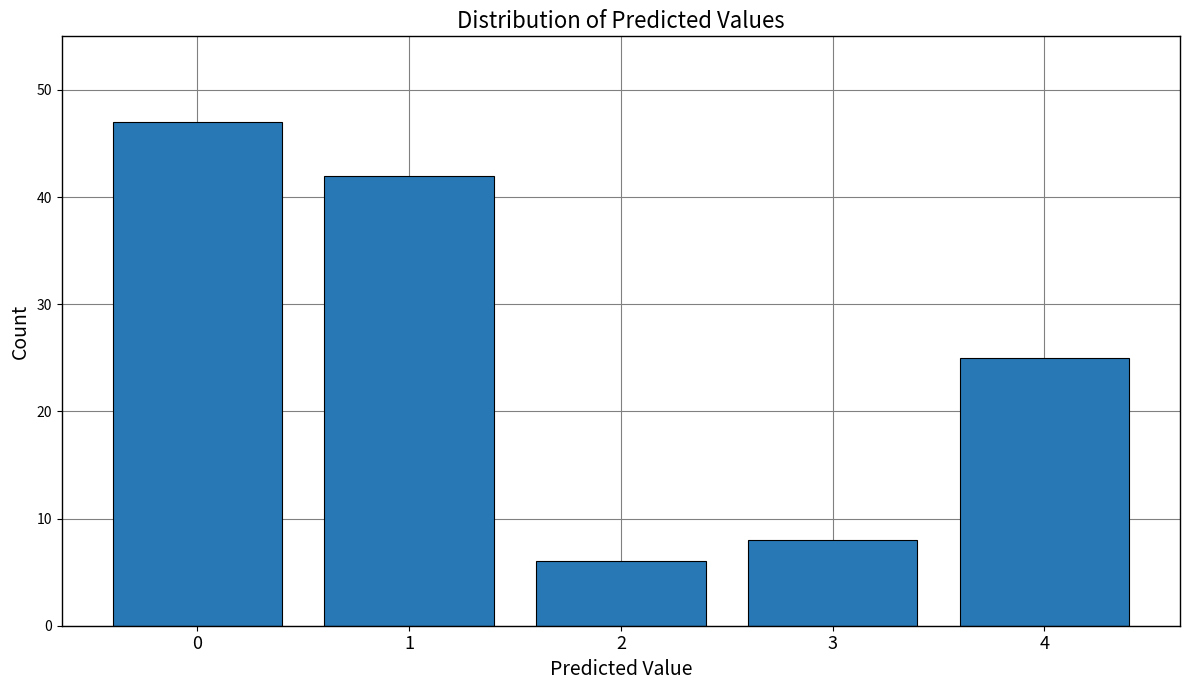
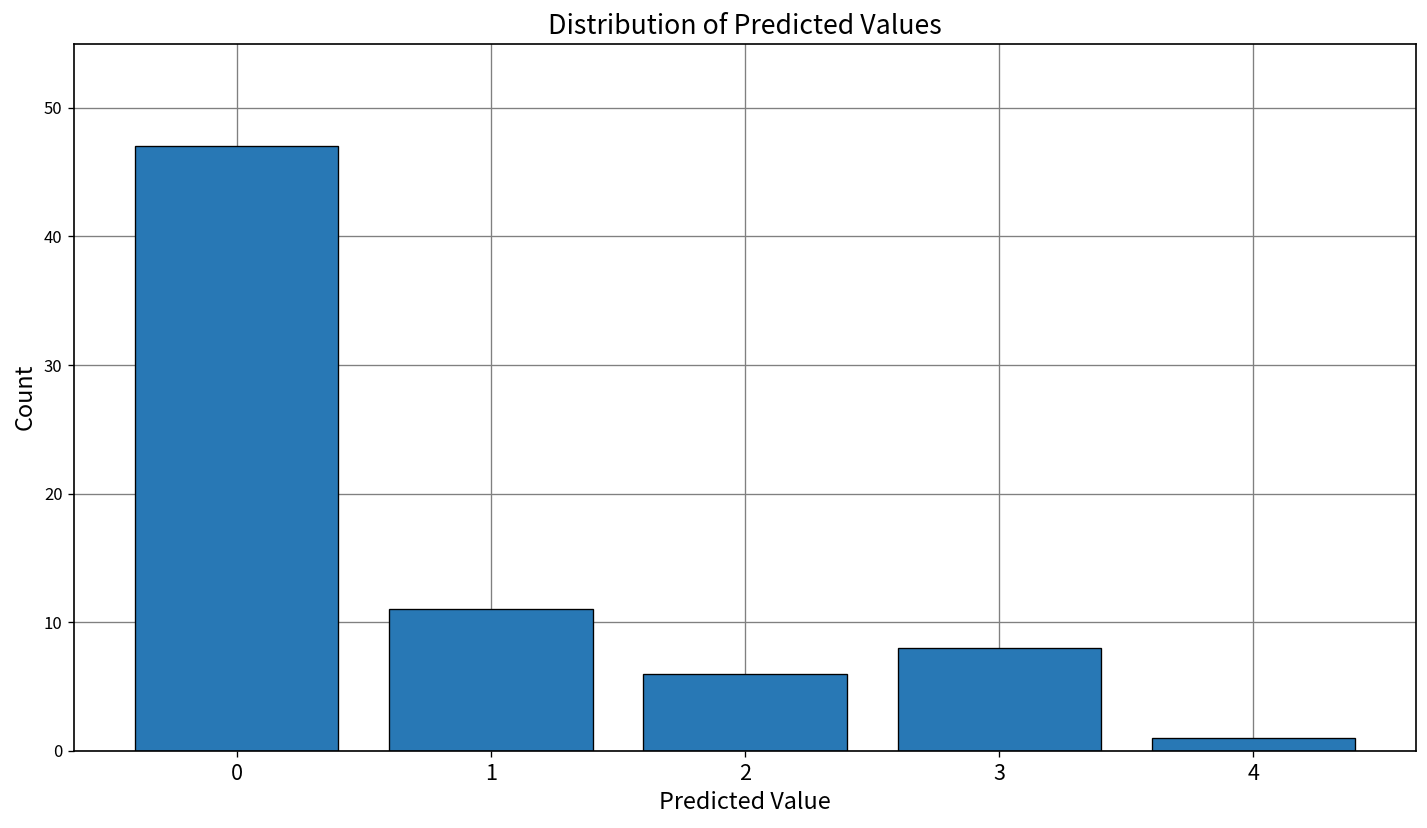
1: 42 -> 11
4: 25 -> 1
